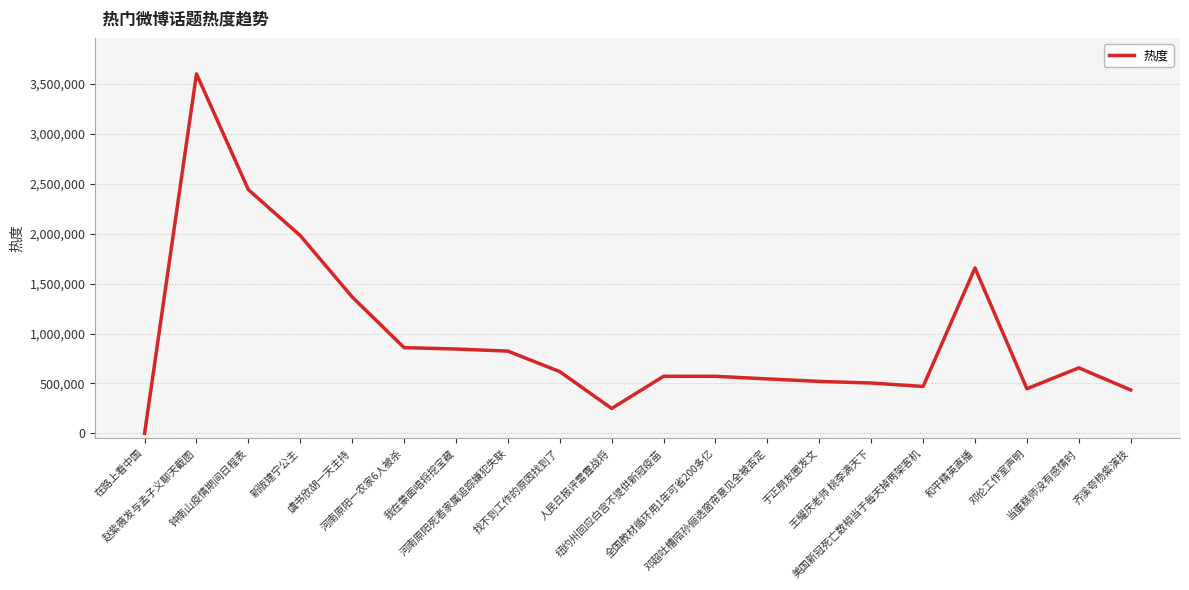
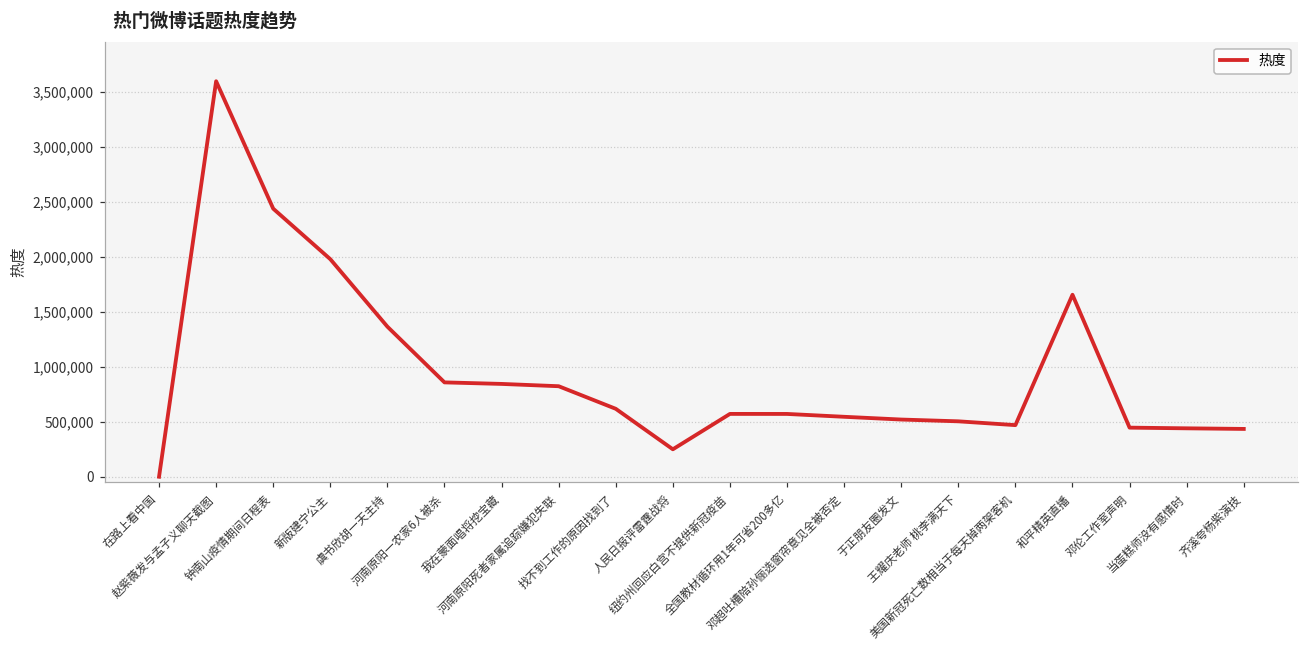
当蛋糕师没有感情时: 700,000 -> 400,000
